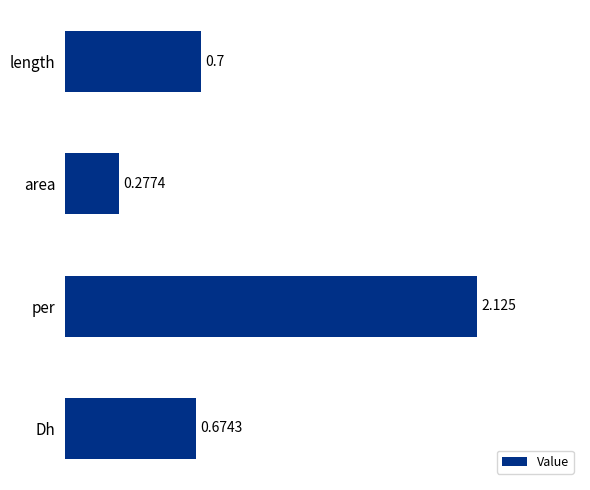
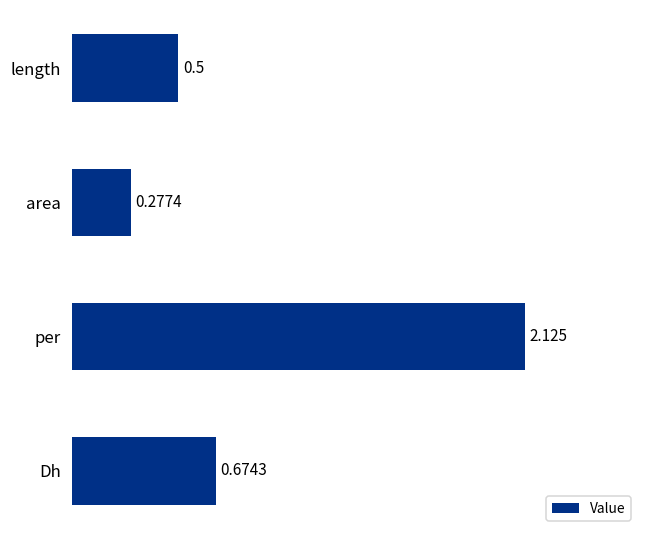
length: 0.7 -> 0.5
